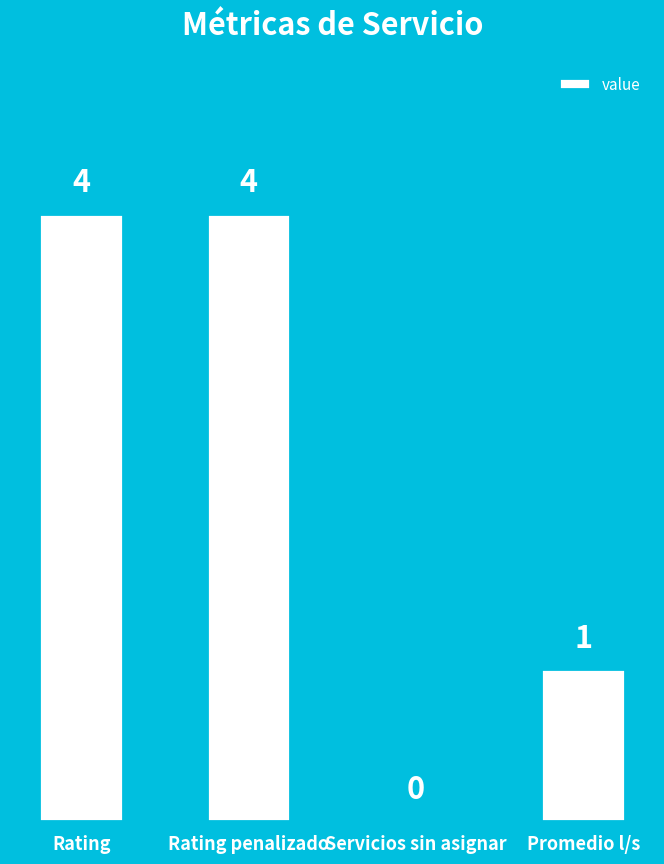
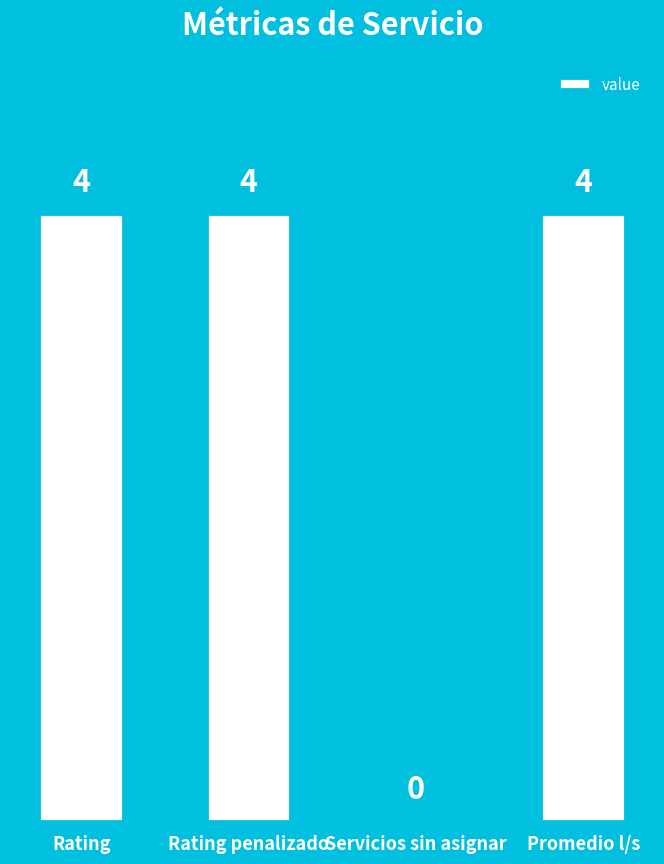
Promedio l/s: 1 -> 4
